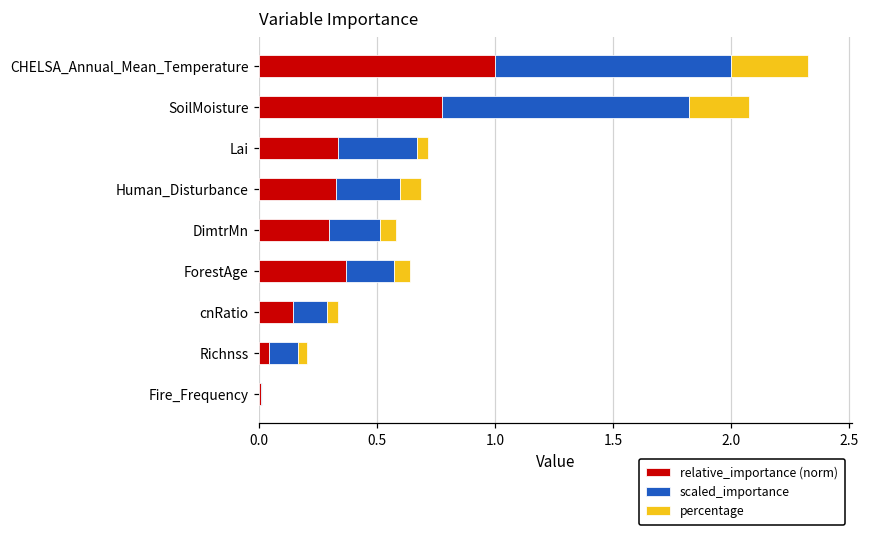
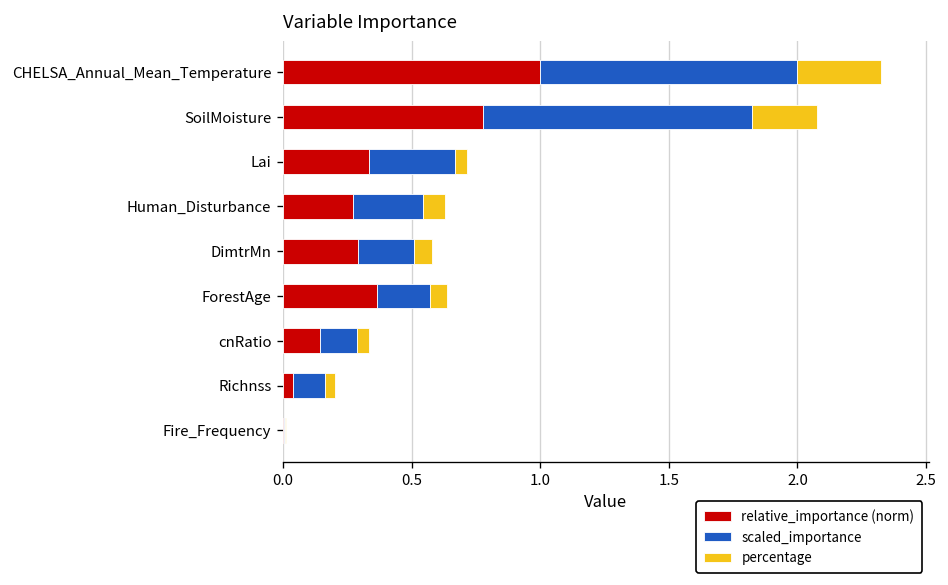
relative_importance (norm), Human_Disturbance: 0.33 -> 0.27
